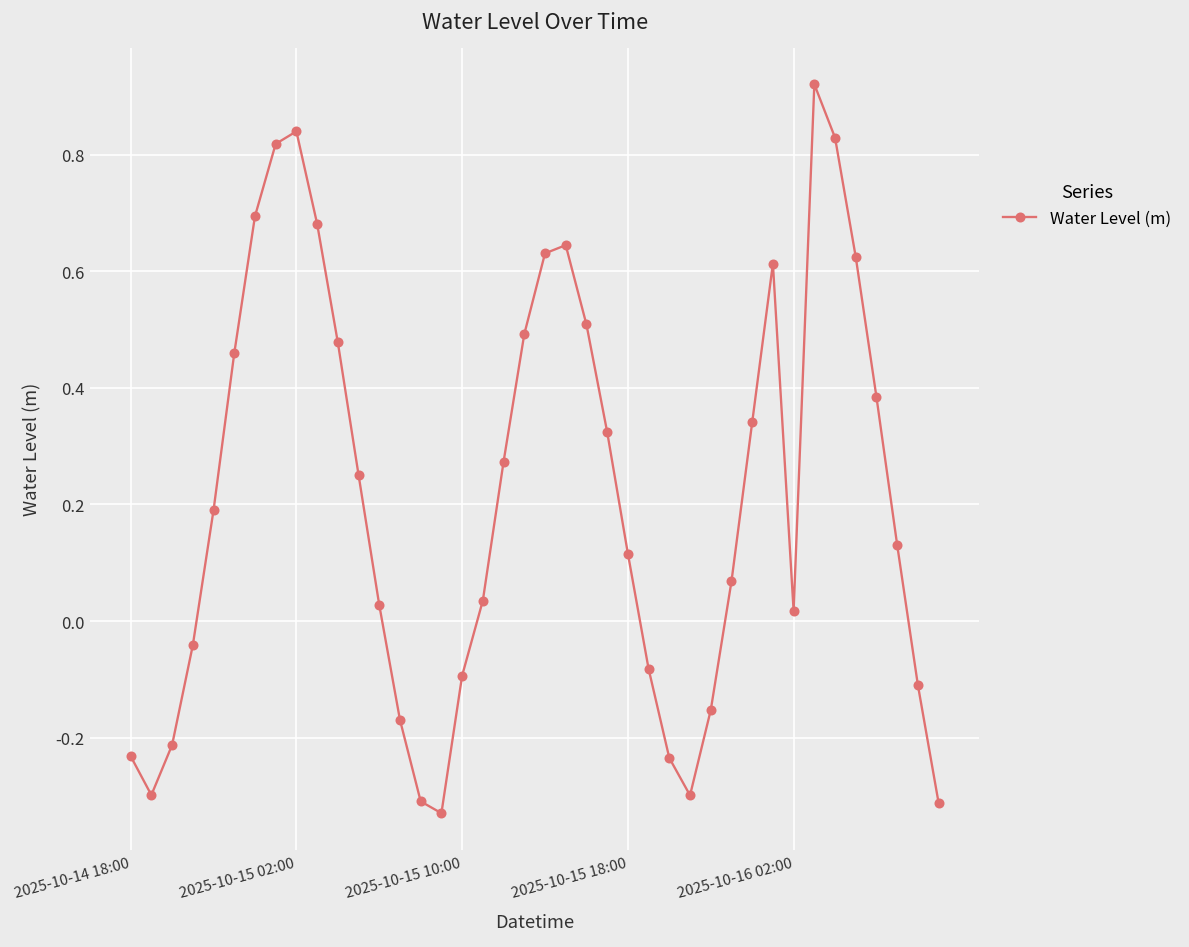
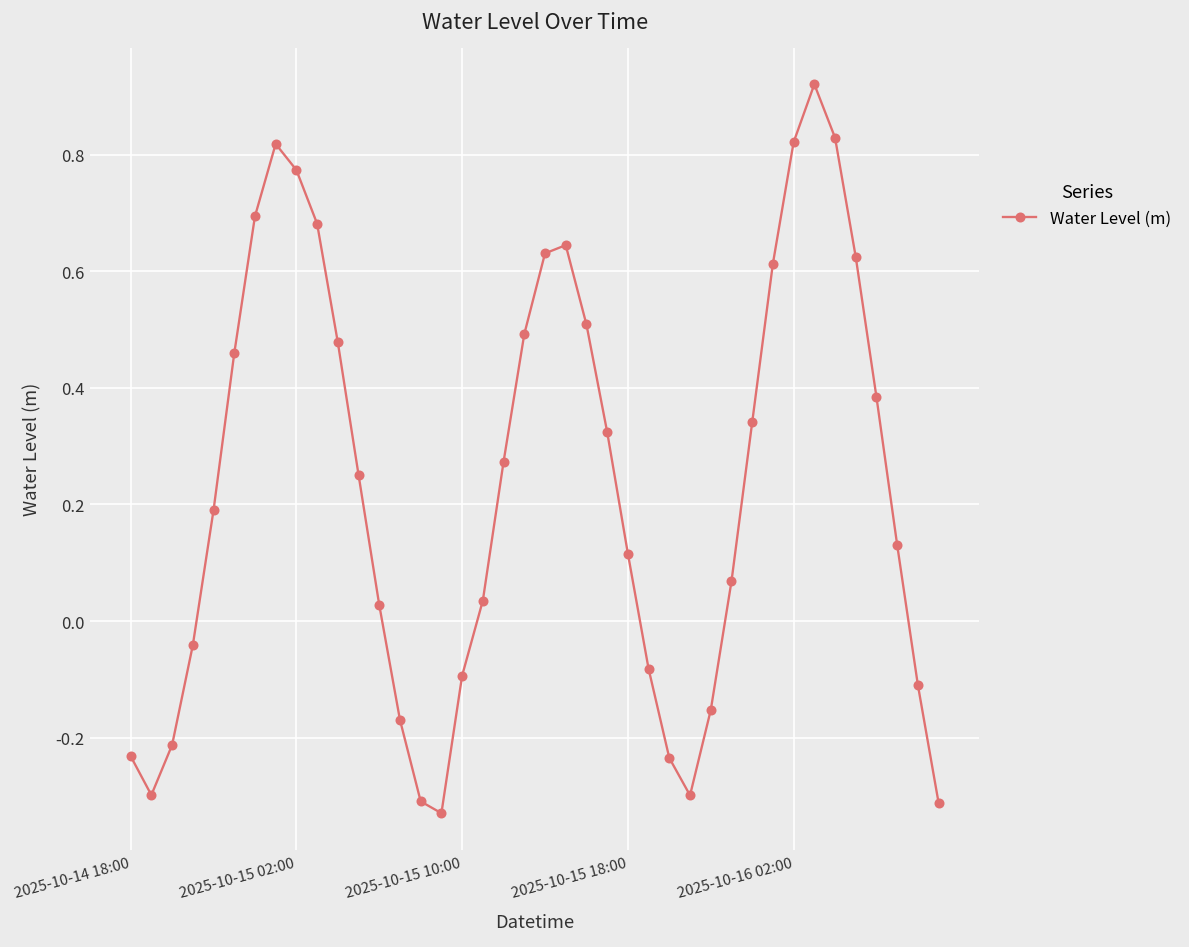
2025-10-15 02:00: 0.84 -> 0.77
2025-10-16 02:00: 0.02 -> 0.82
